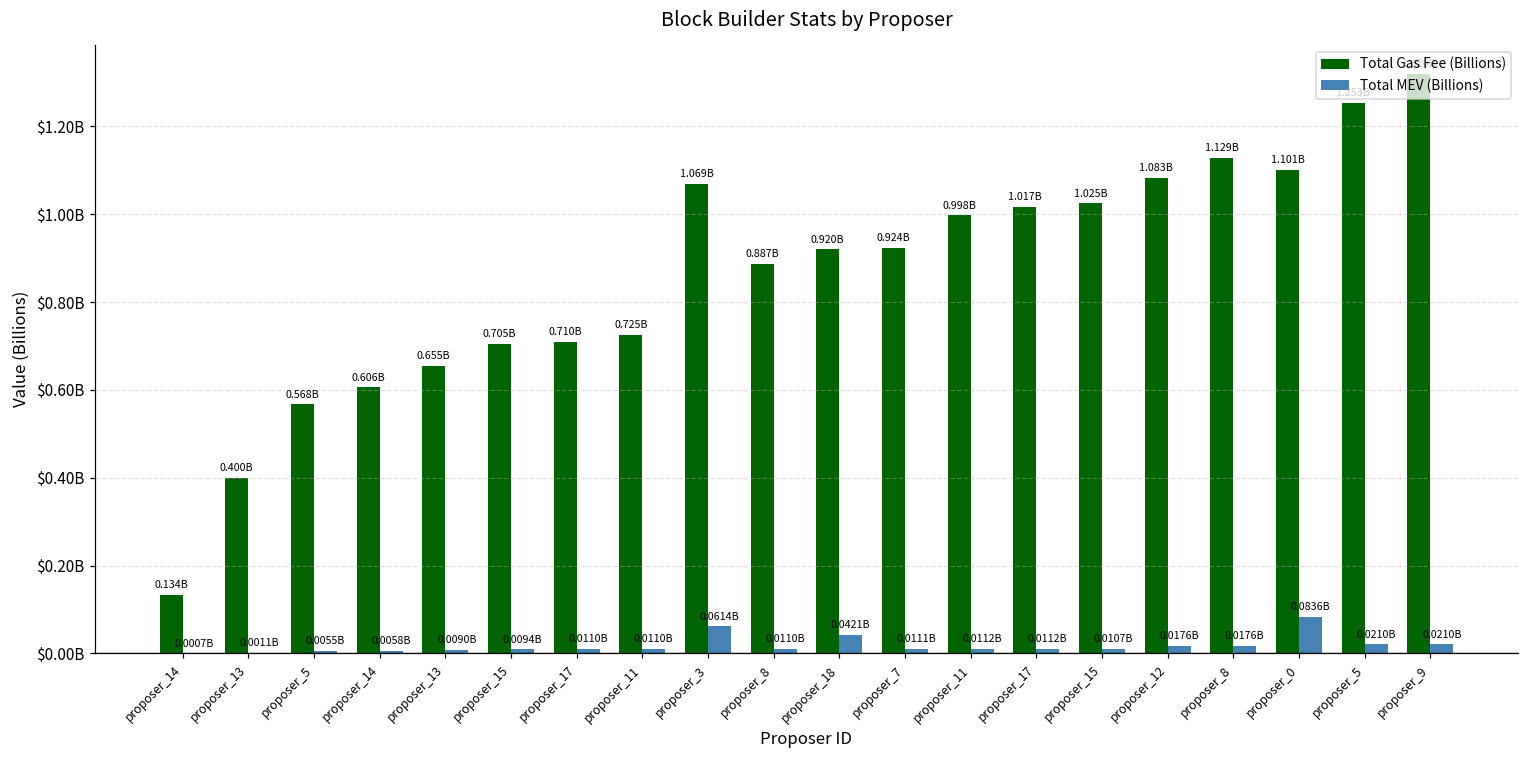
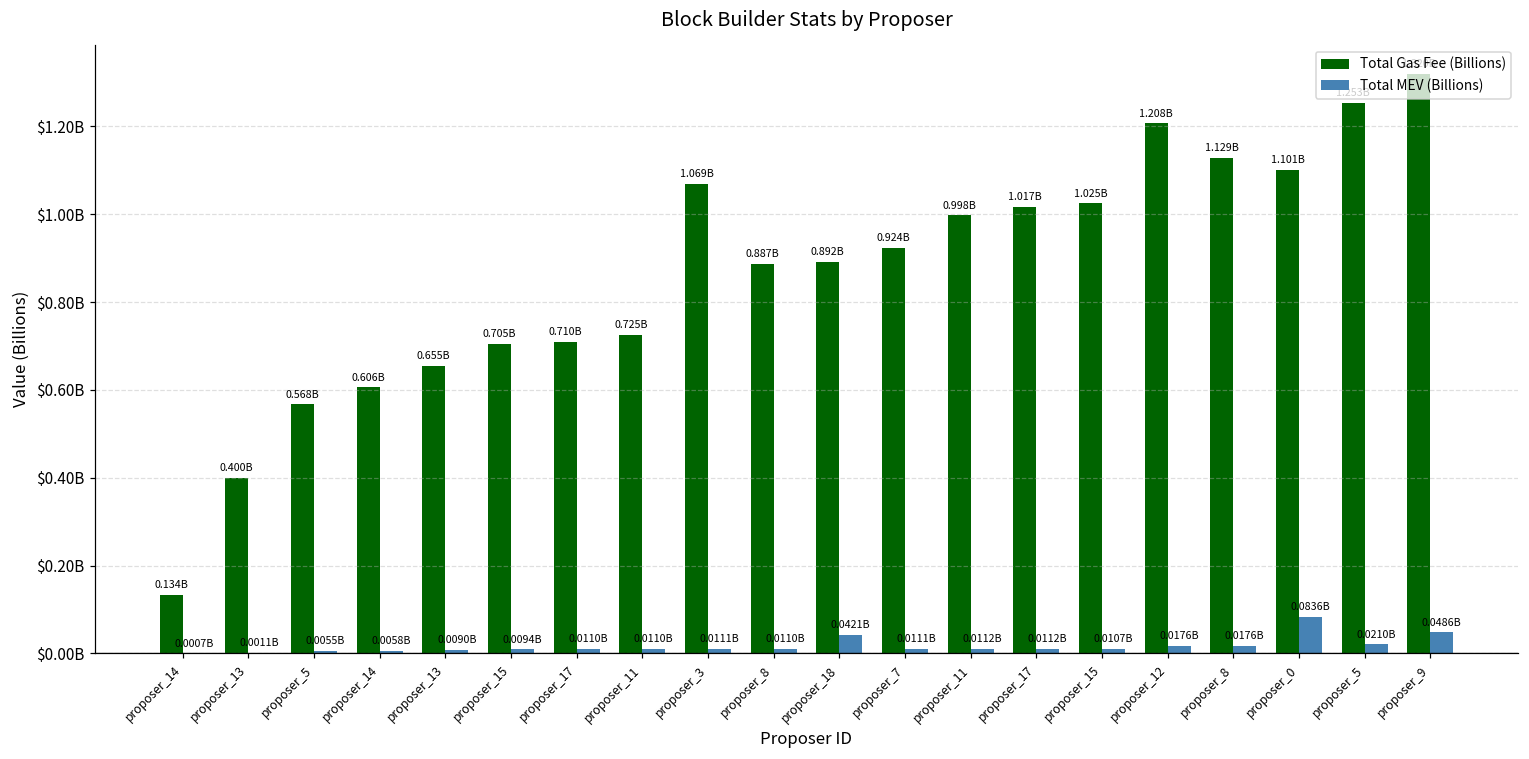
Total MEV (Billions), proposer_3: 0.0614B -> 0.0111B
Total Gas Fee (Billions), proposer_18: 0.920B -> 0.892B
Total Gas Fee (Billions), proposer_12: 1.083B -> 1.208B
Total MEV (Billions), proposer_9: 0.0210B -> 0.0486B
